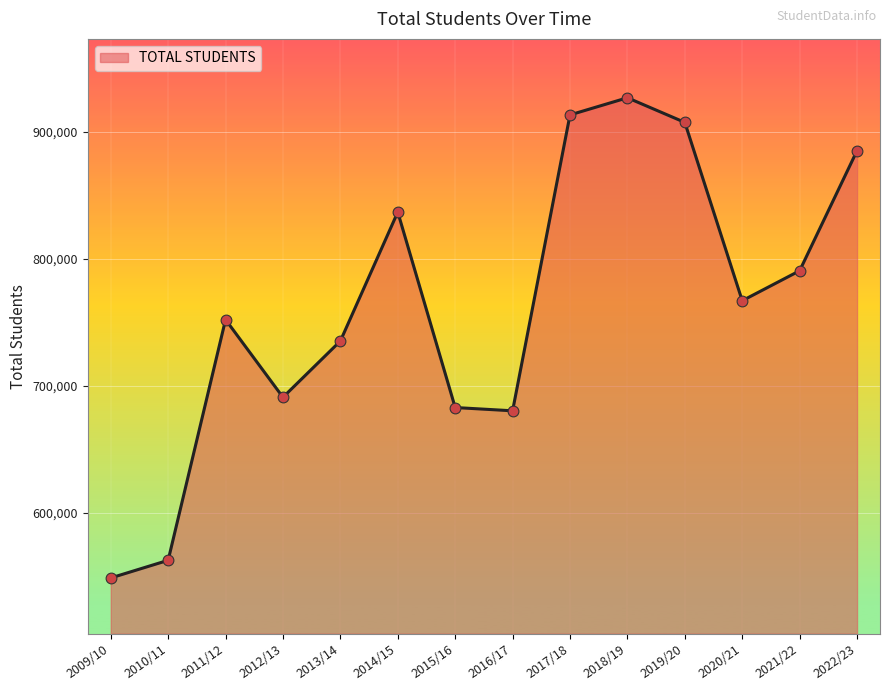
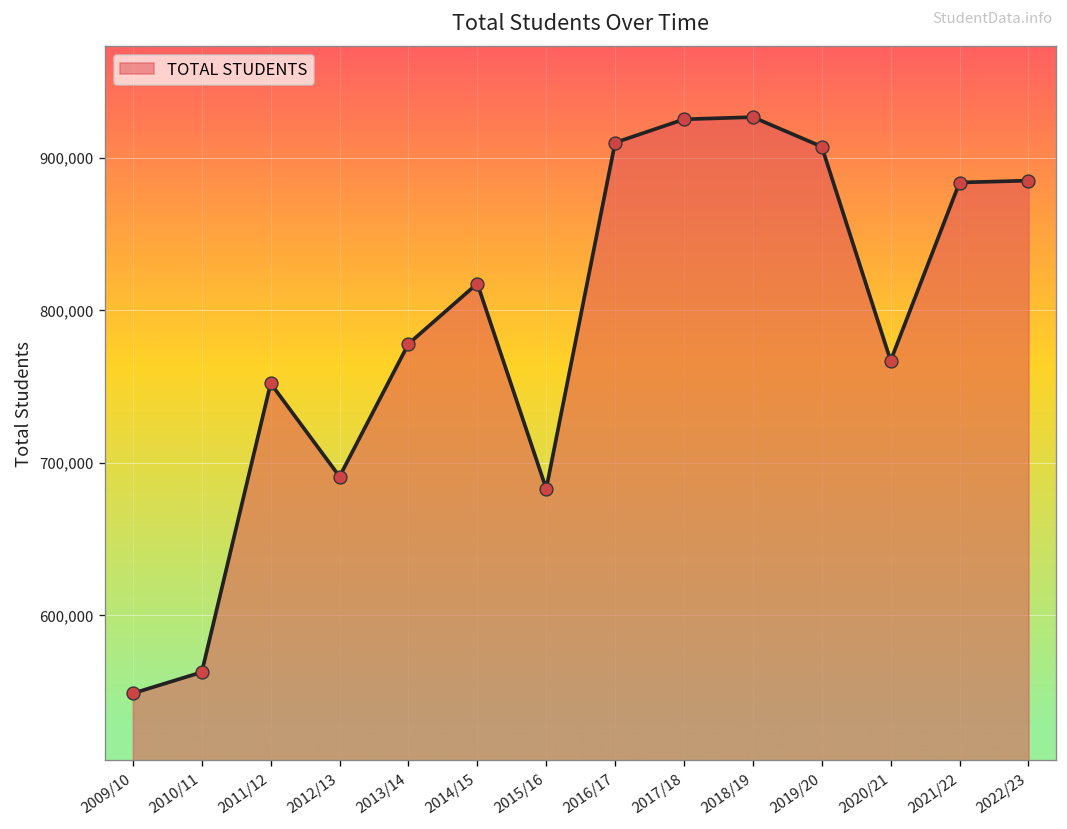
2013/14: 735,000 -> 778,000
2014/15: 837,000 -> 818,000
2016/17: 680,000 -> 910,000
2017/18: 913,000 -> 925,000
2021/22: 791,000 -> 884,000
